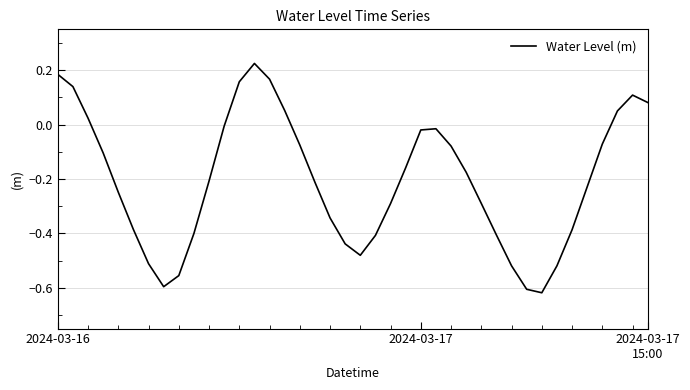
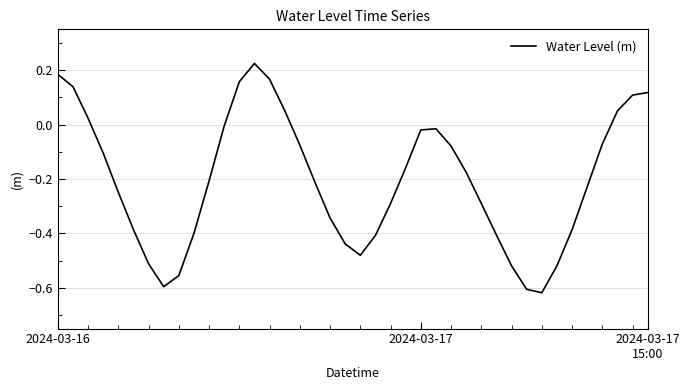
2024-03-17 15:00: 0.08 -> 0.12
